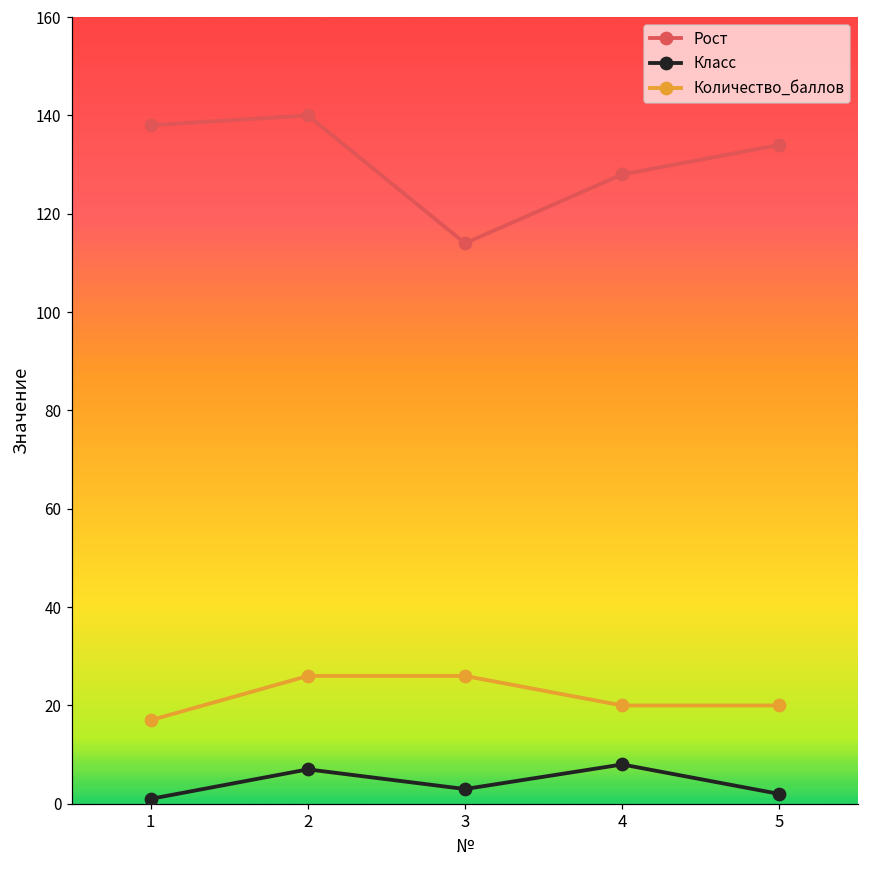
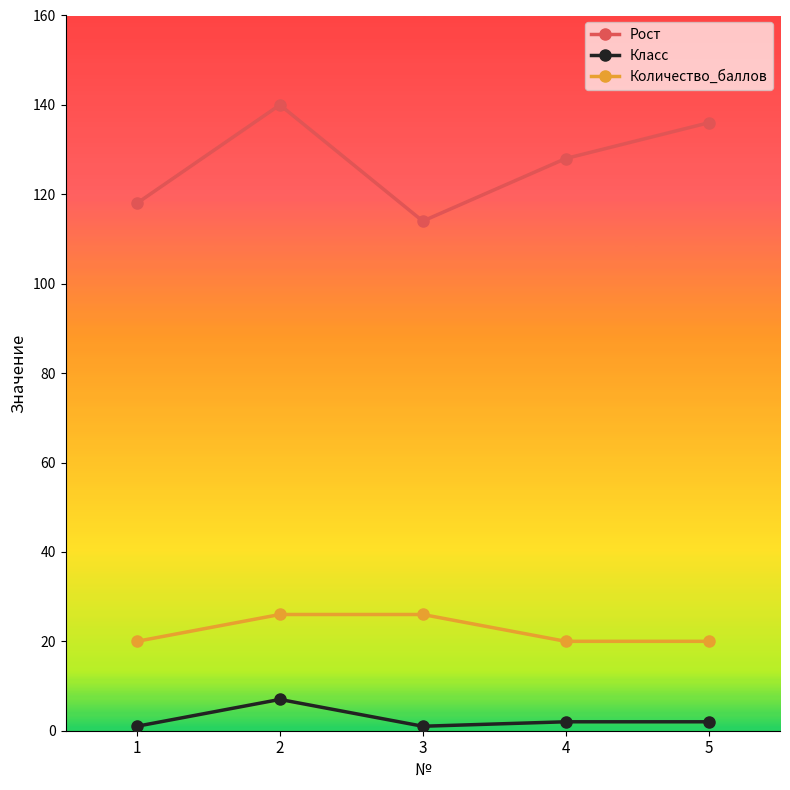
Рост, 1: 138 -> 118
Количество_баллов, 1: 17 -> 20
Класс, 3: 3 -> 1
Класс, 4: 8 -> 2
Рост, 5: 134 -> 136
